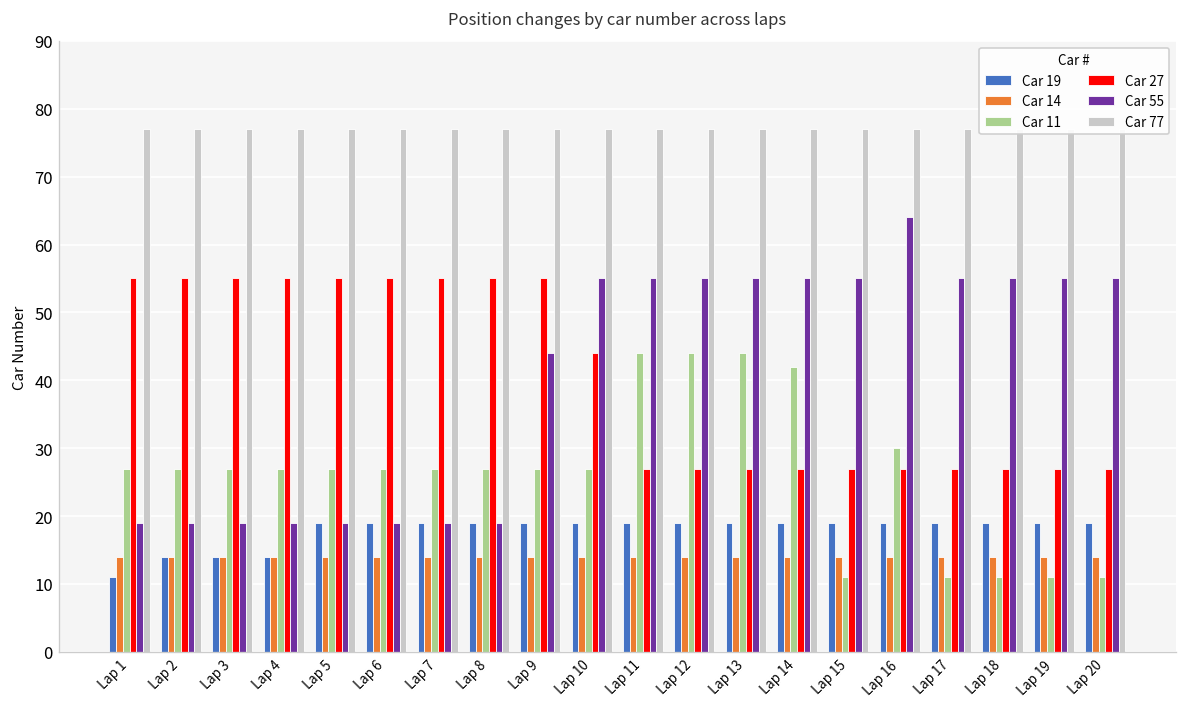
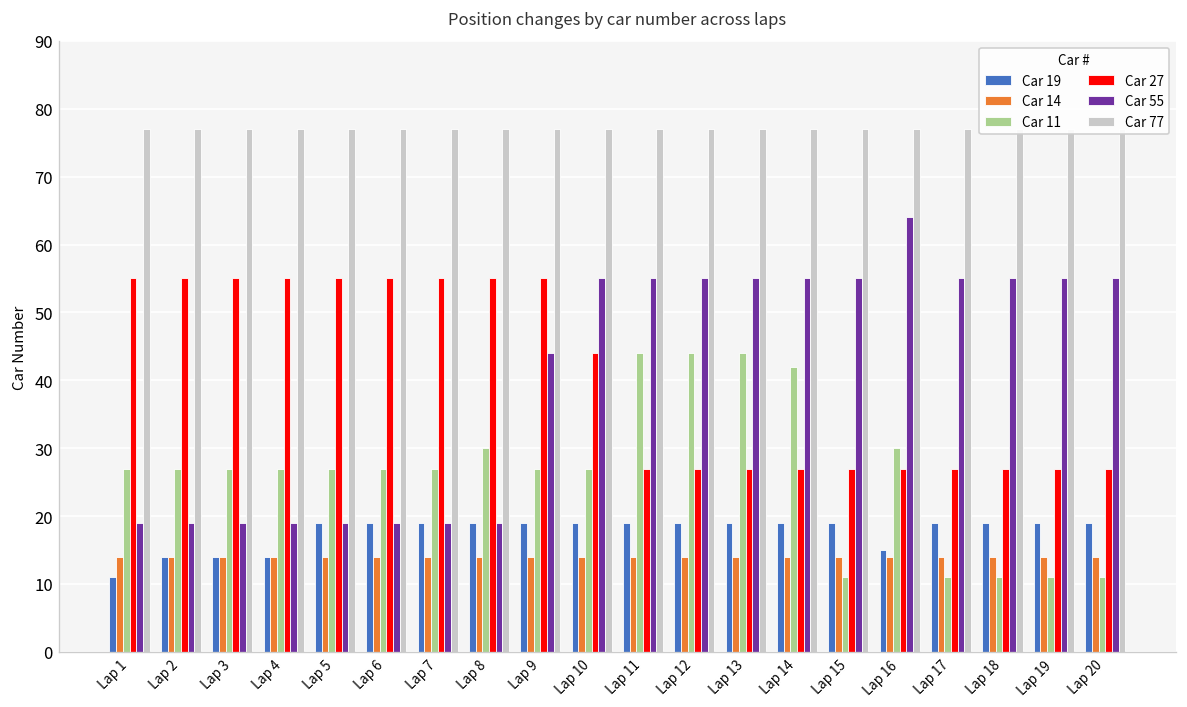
Car 11, Lap 8: 27 -> 30
Car 19, Lap 16: 19 -> 15
